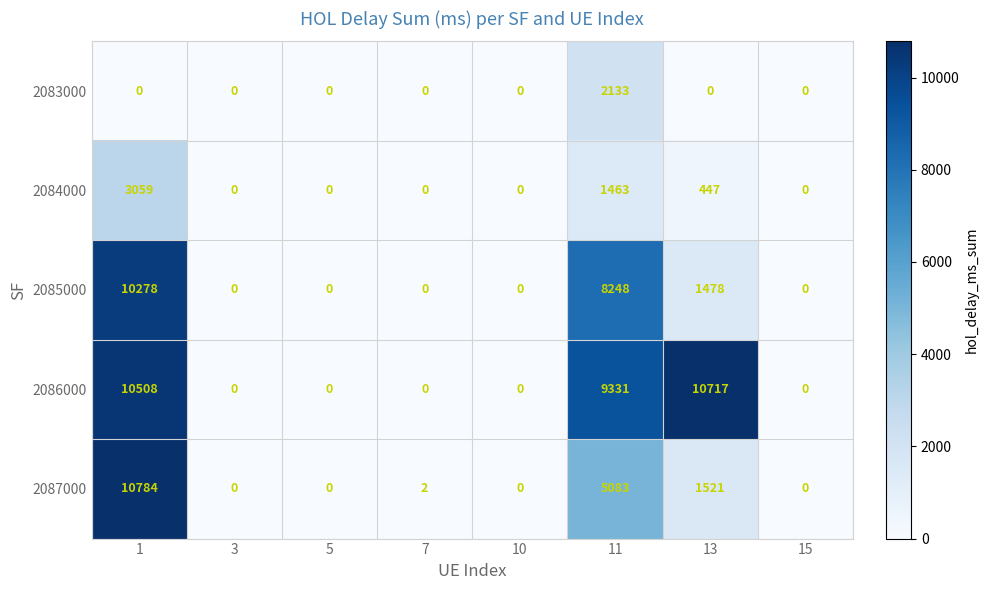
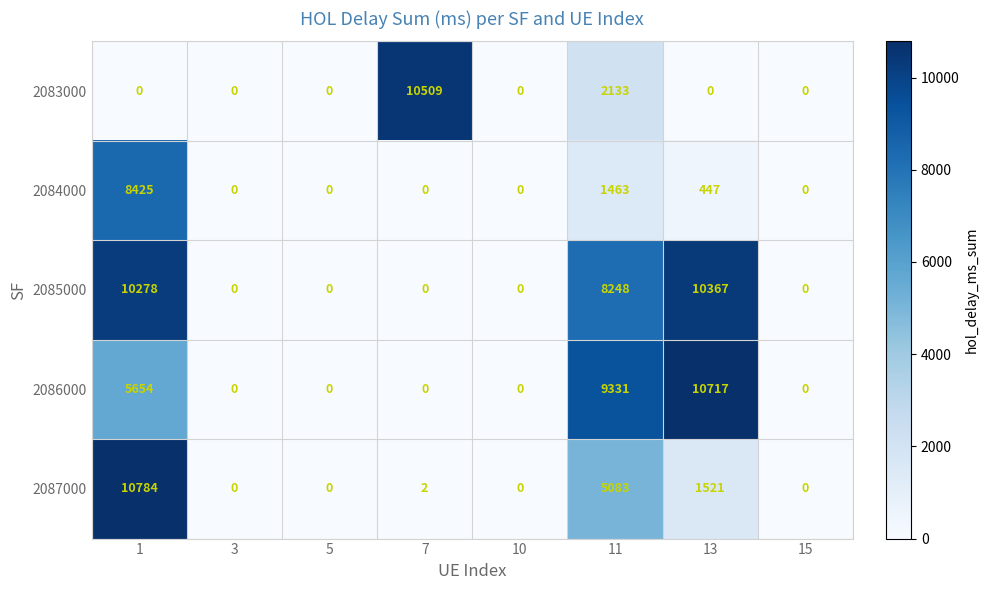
2083000, 7: 0 -> 10509
2084000, 1: 3059 -> 8425
2085000, 13: 1478 -> 10367
2086000, 1: 10508 -> 5654
